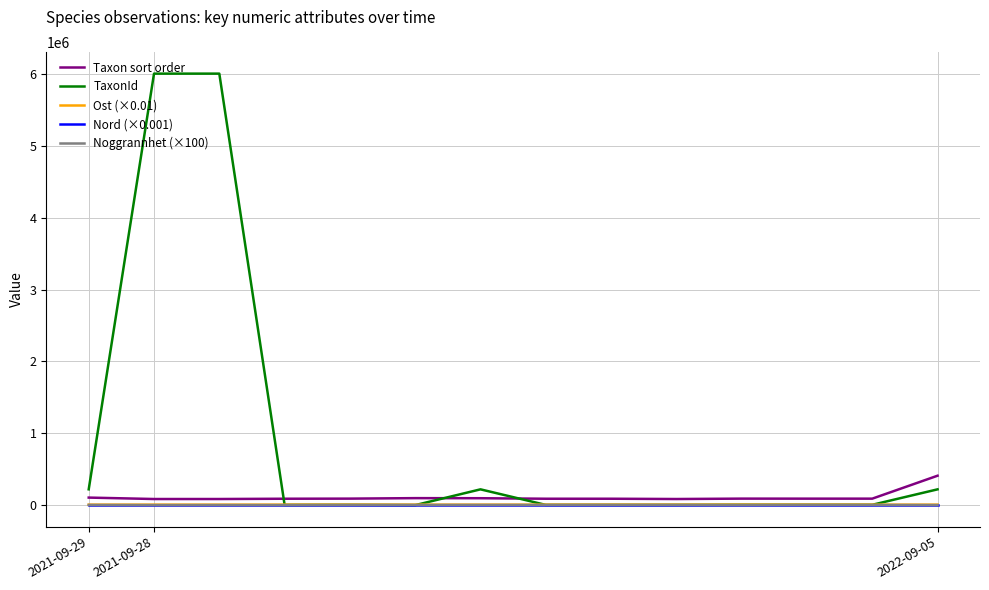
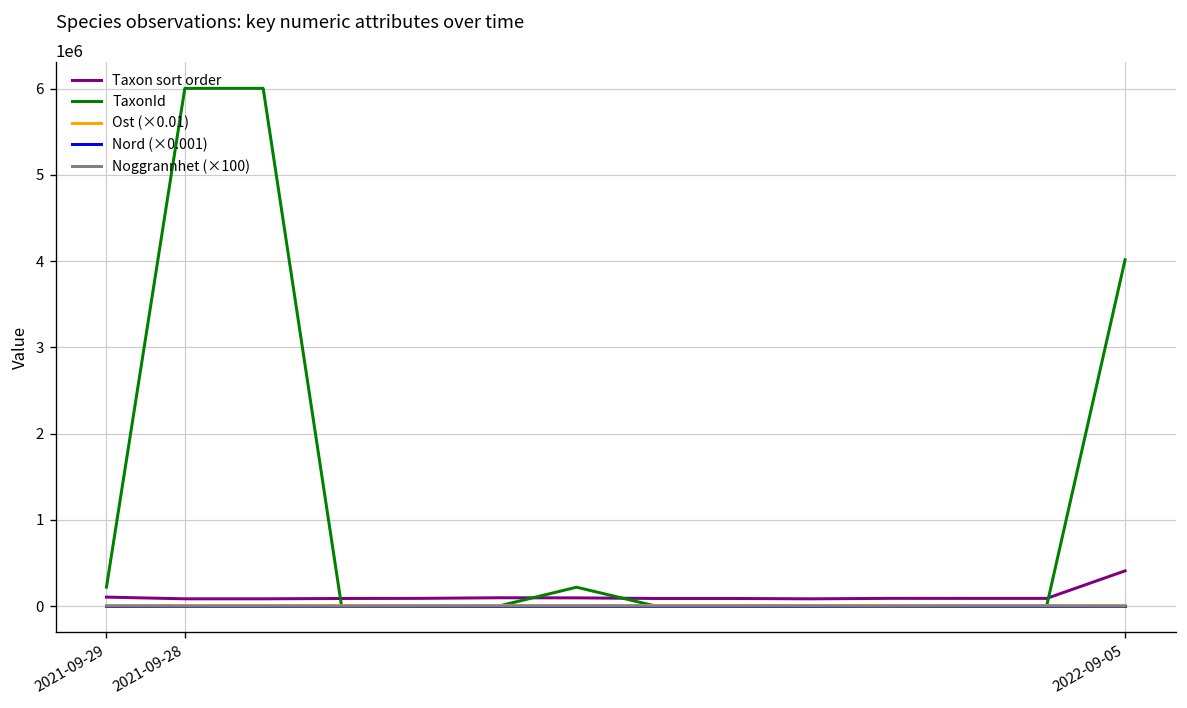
TaxonId, 2022-09-05: 200000 -> 4000000
